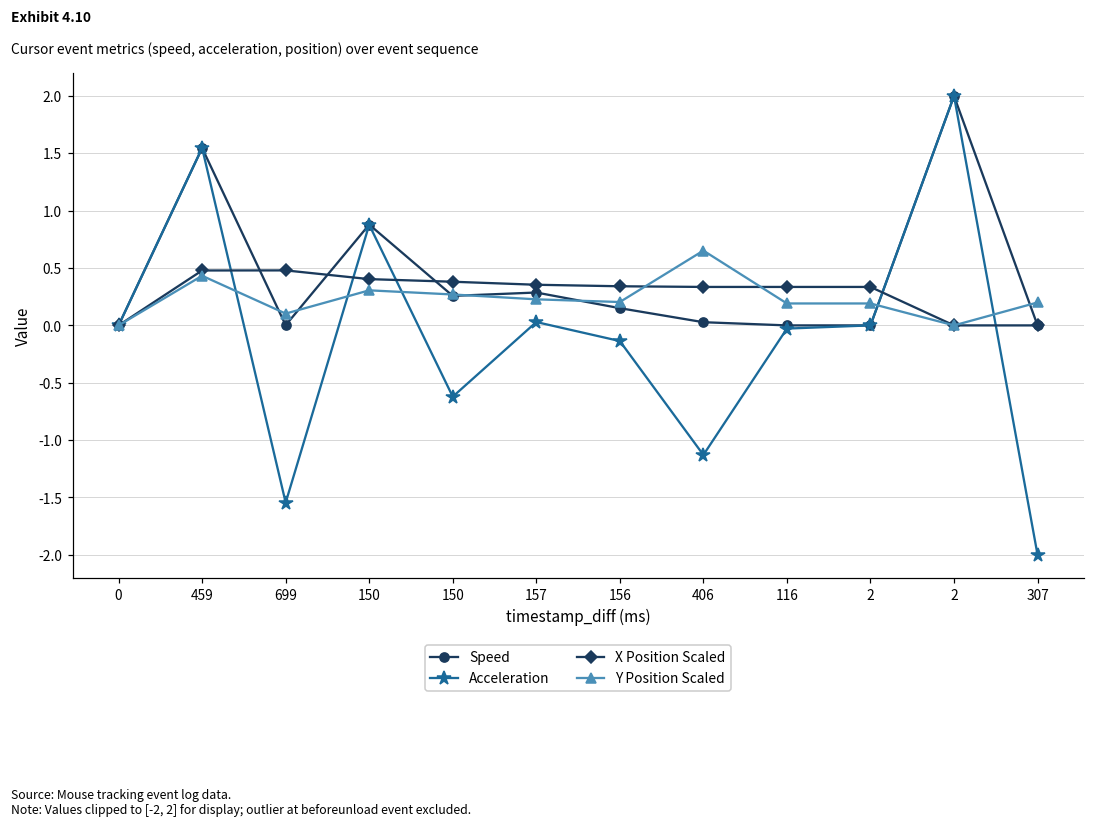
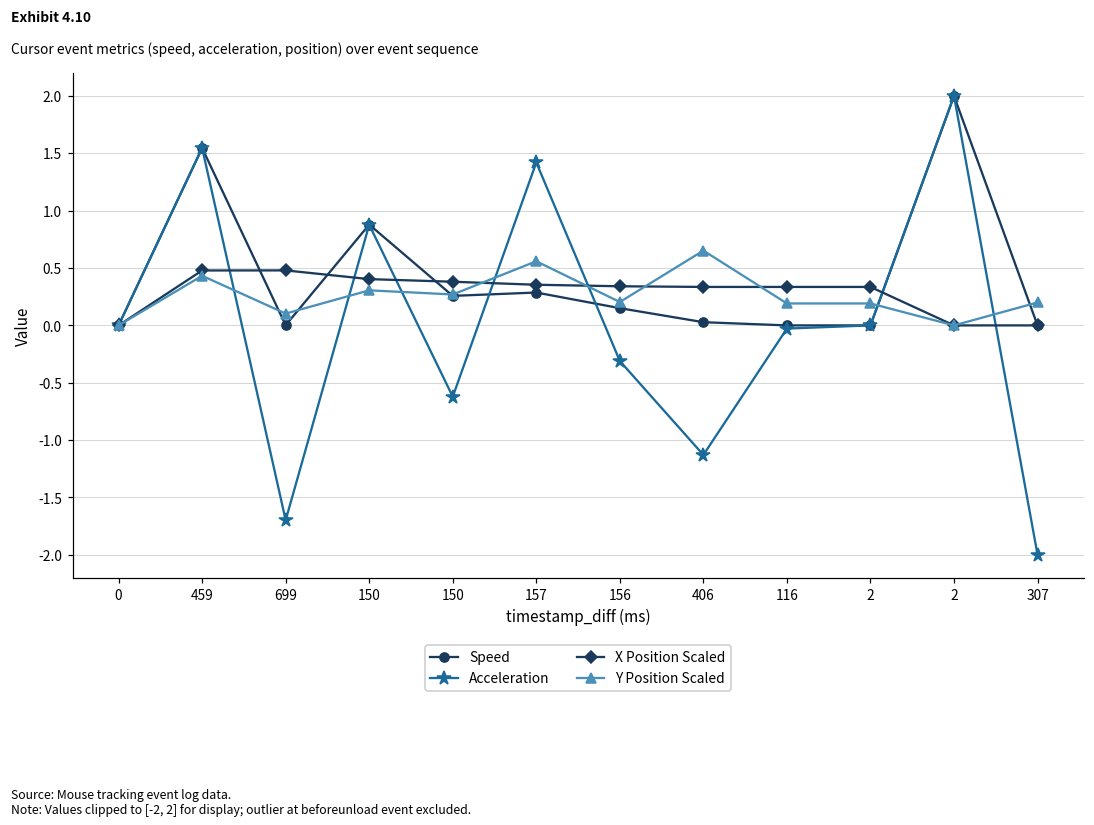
Acceleration, 699: -1.55 -> -1.70
Acceleration, 157: 0.03 -> 1.42
Y Position Scaled, 157: 0.23 -> 0.56
Acceleration, 156: -0.14 -> -0.31
